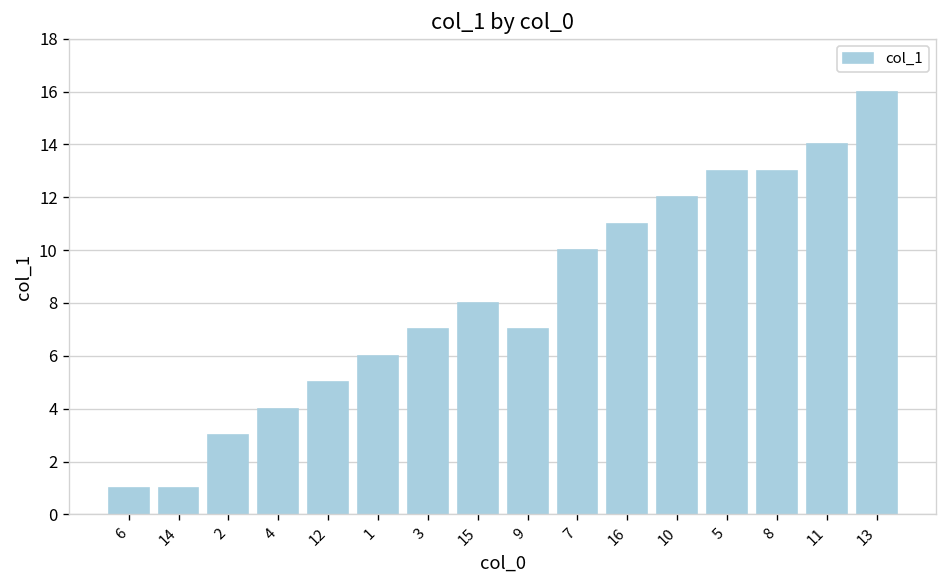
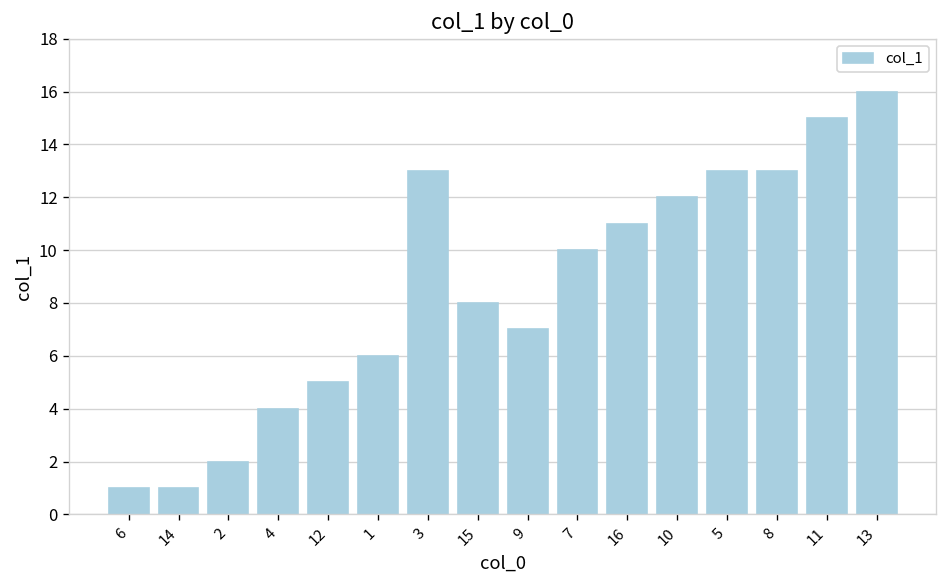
2: 3 -> 2
3: 7 -> 13
11: 14 -> 15
